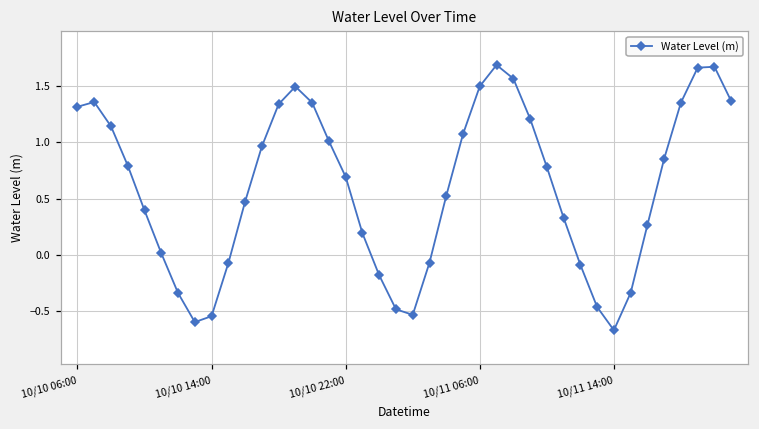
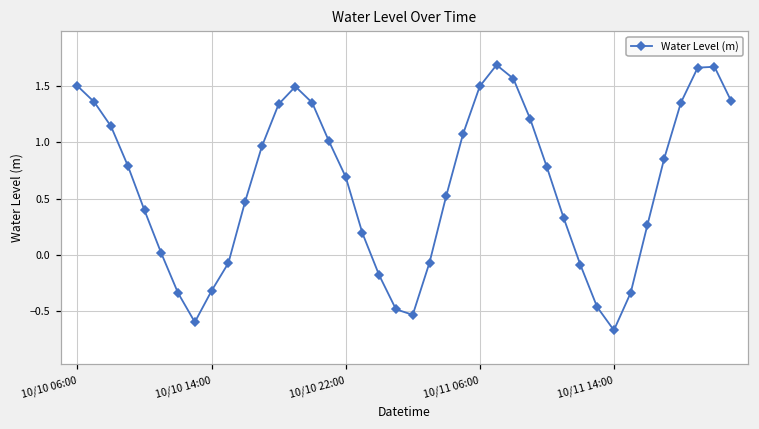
10/10 06:00: 1.32 -> 1.50
10/10 14:00: -0.54 -> -0.32
